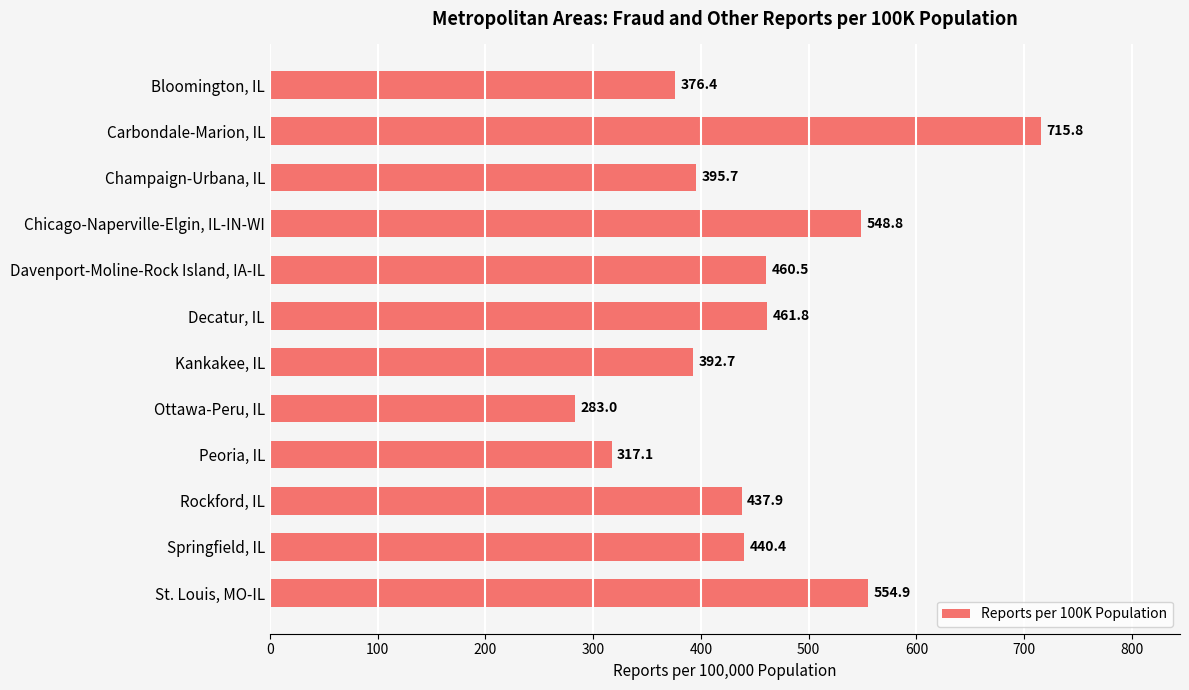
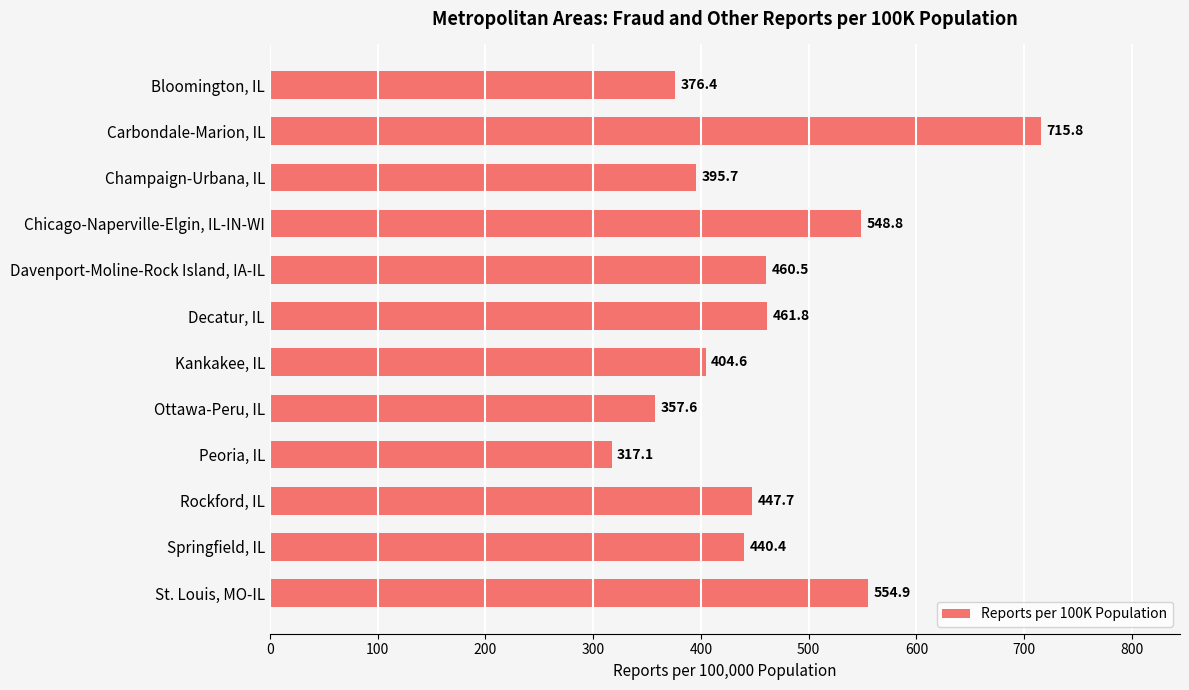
Kankakee, IL: 392.7 -> 404.6
Ottawa-Peru, IL: 283.0 -> 357.6
Rockford, IL: 437.9 -> 447.7
